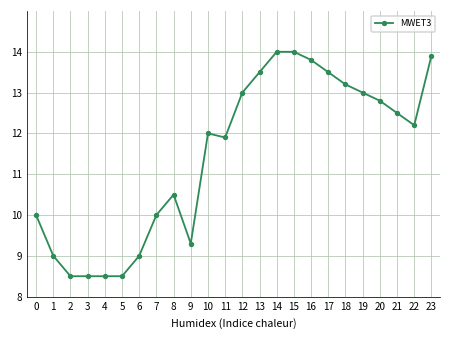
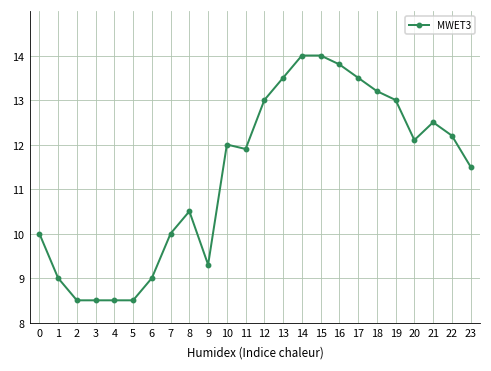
20: 12.8 -> 12.1
23: 13.9 -> 11.5
